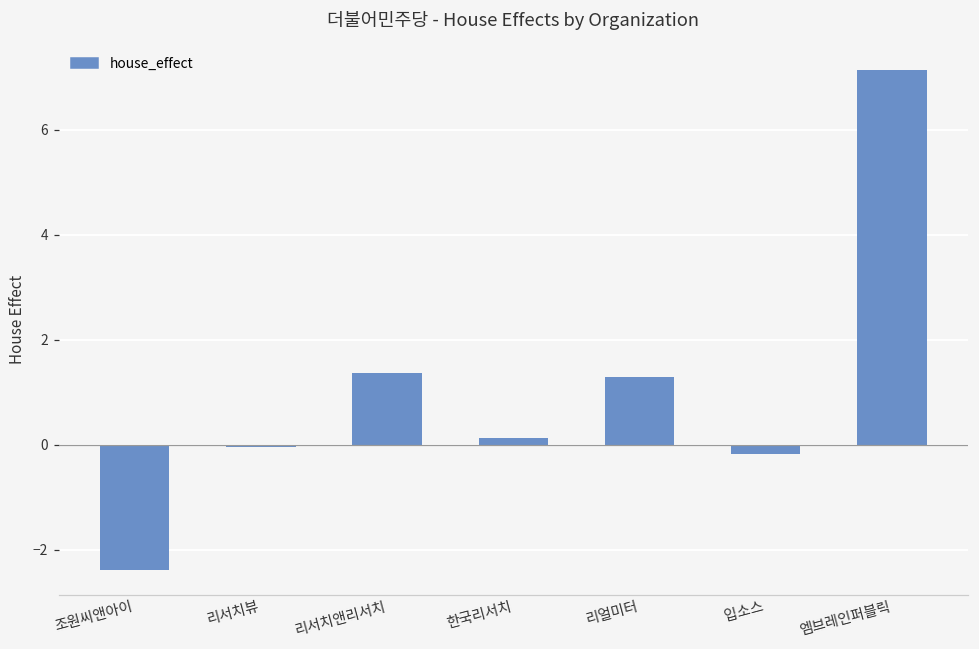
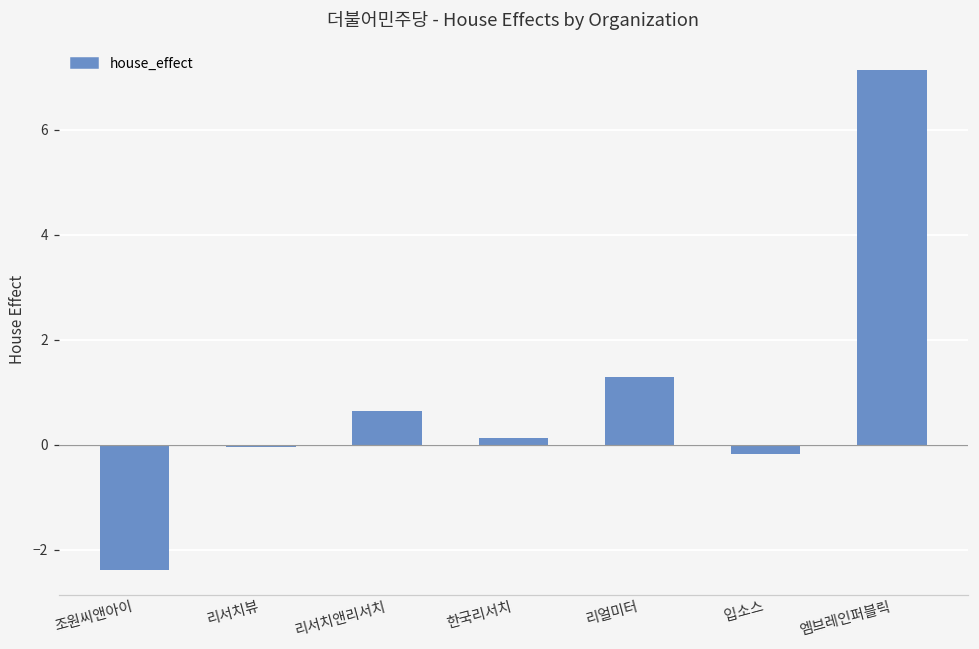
리서치앤리서치: 1.4 -> 0.6
